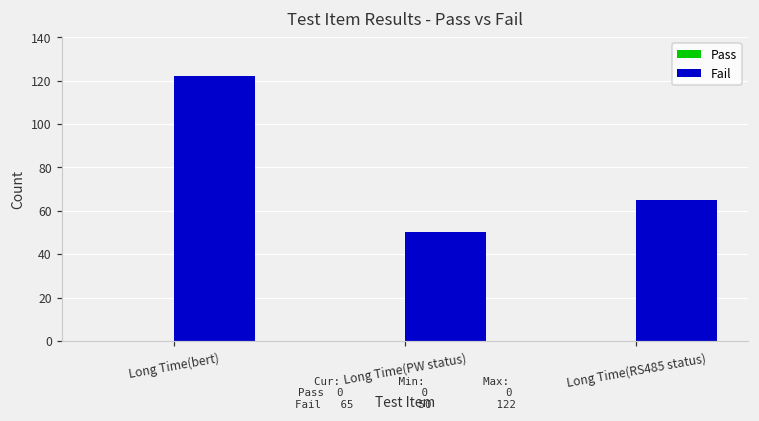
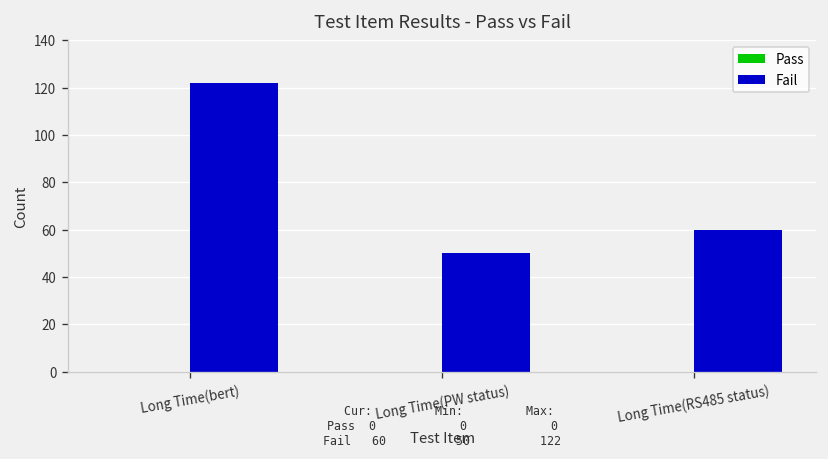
Fail, Long Time(RS485 status): 65 -> 60
